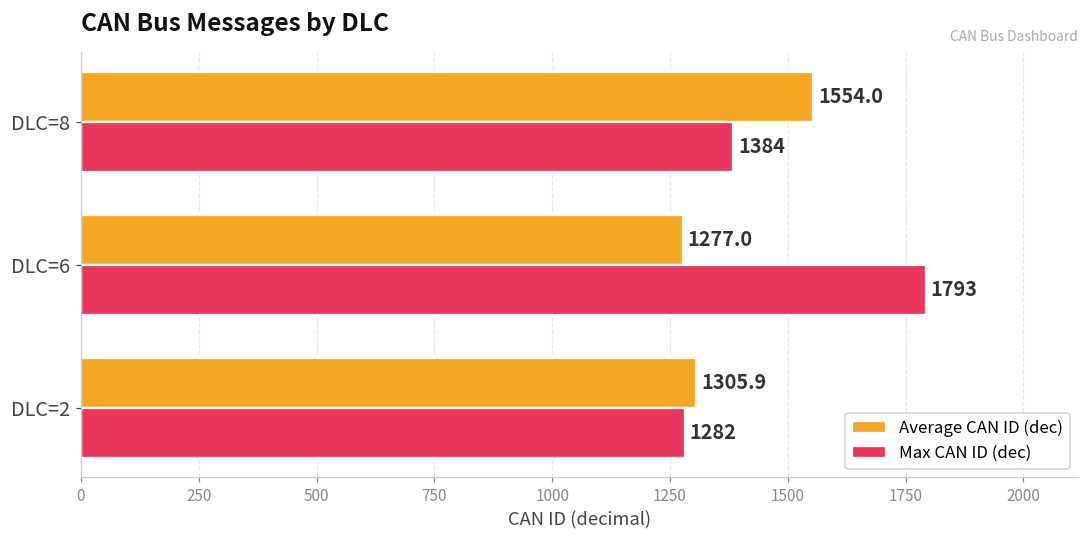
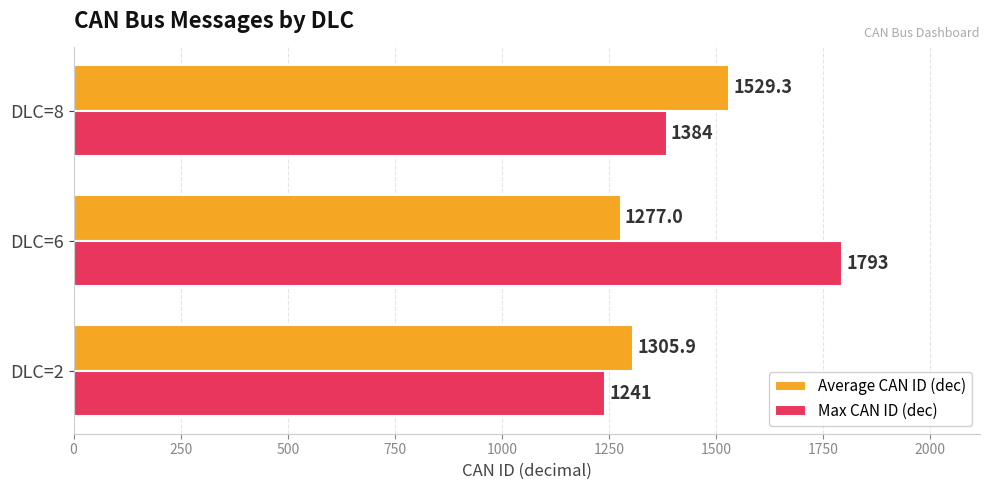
Average CAN ID (dec), DLC=8: 1554.0 -> 1529.3
Max CAN ID (dec), DLC=2: 1282 -> 1241
